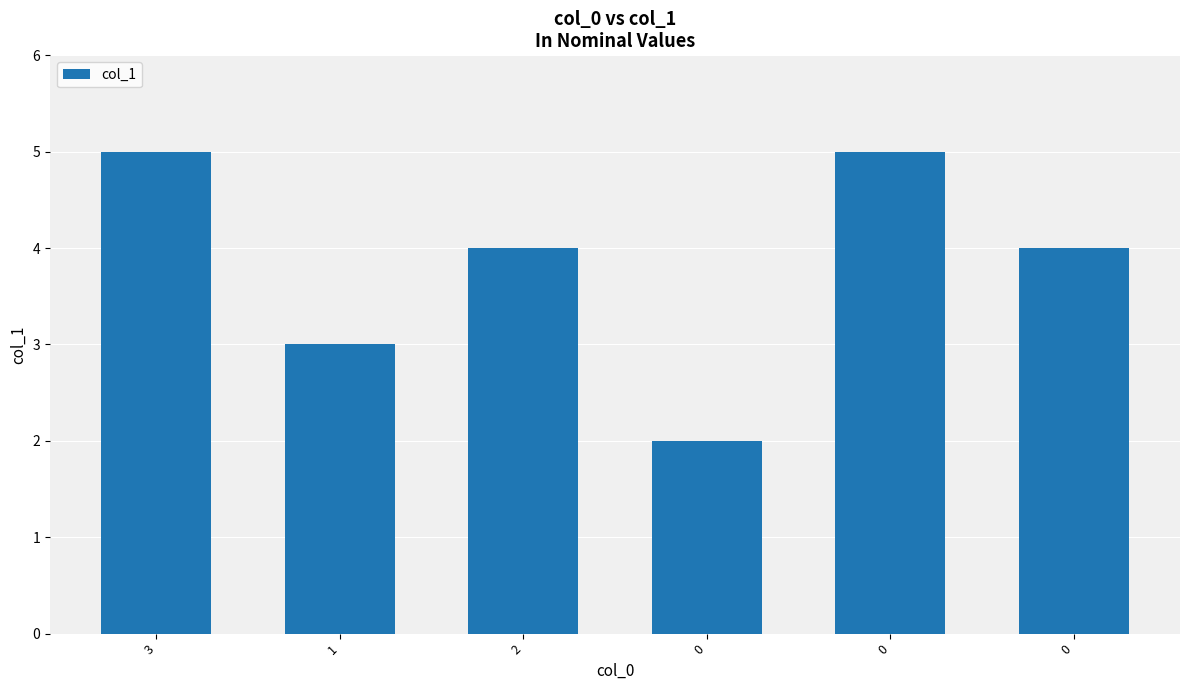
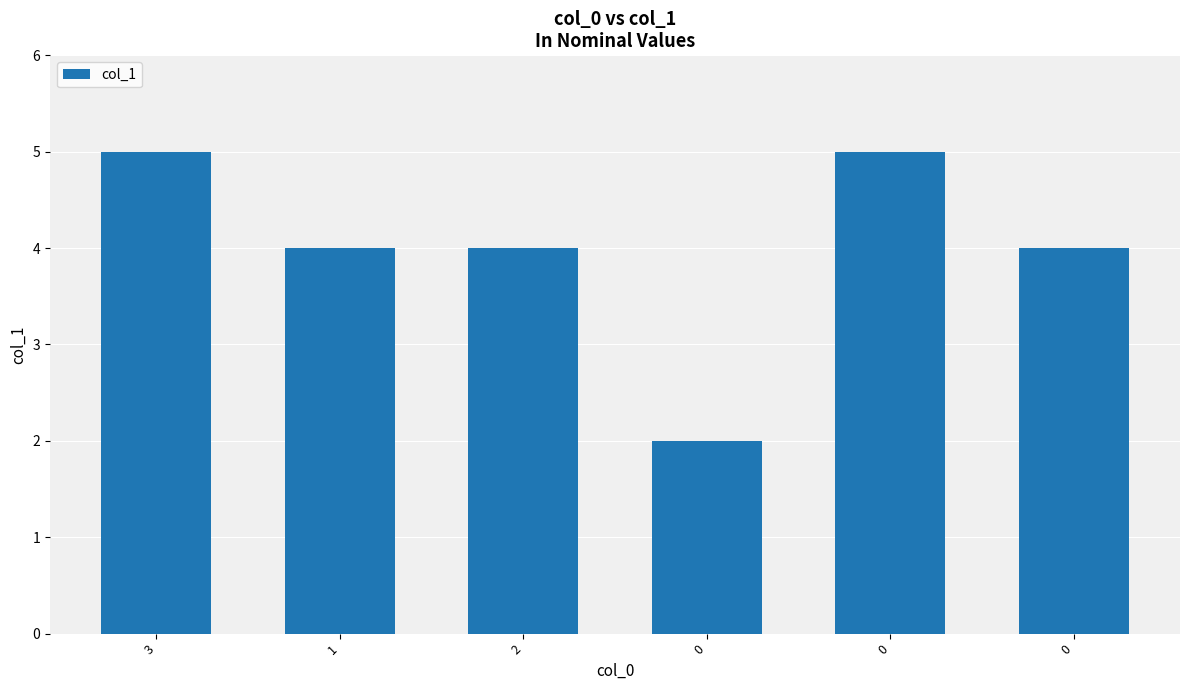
1: 3 -> 4
